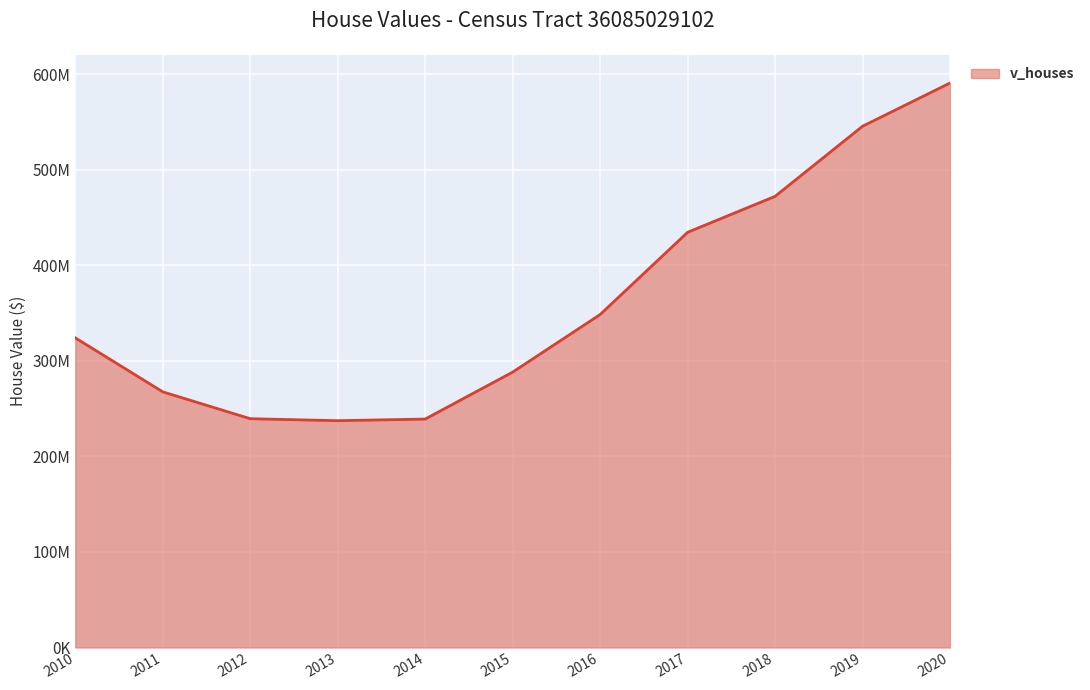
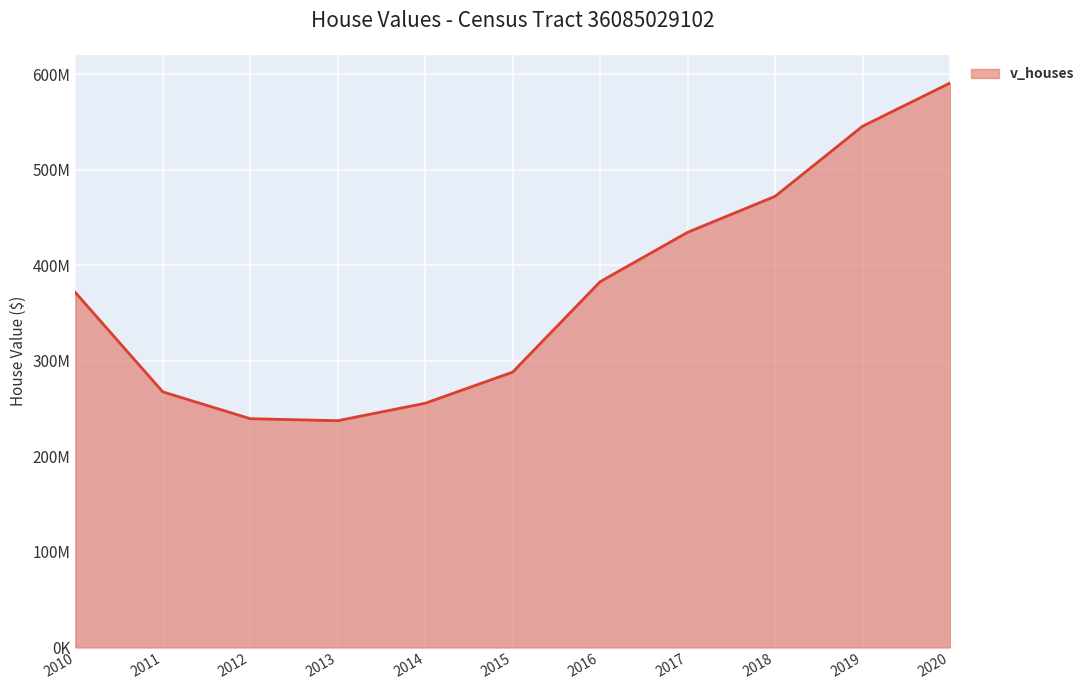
2010: 320000000 -> 370000000
2014: 240000000 -> 260000000
2016: 350000000 -> 380000000
